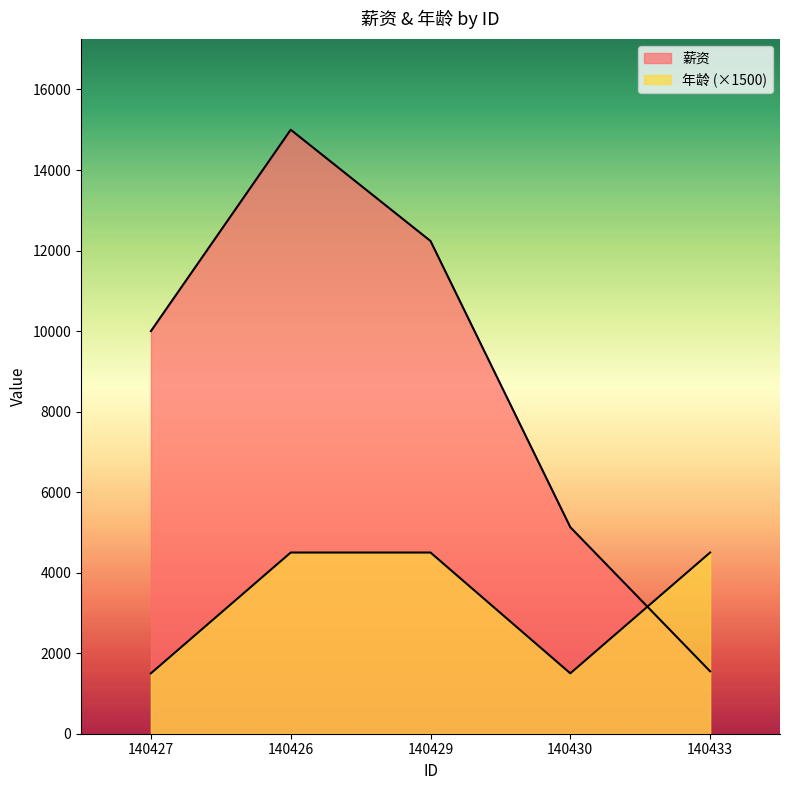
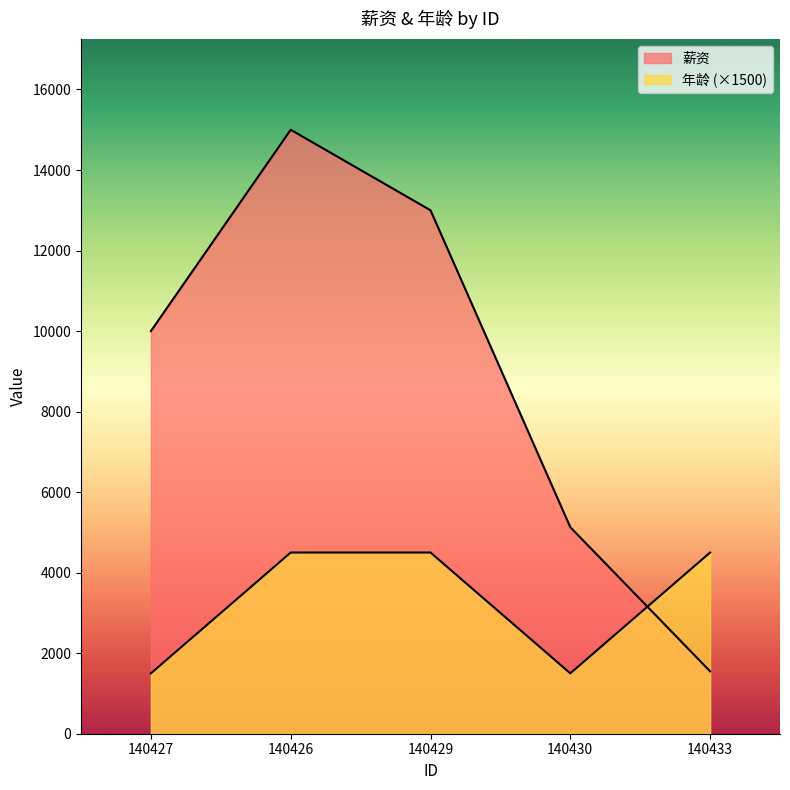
薪资, 140429: 12200 -> 13000
